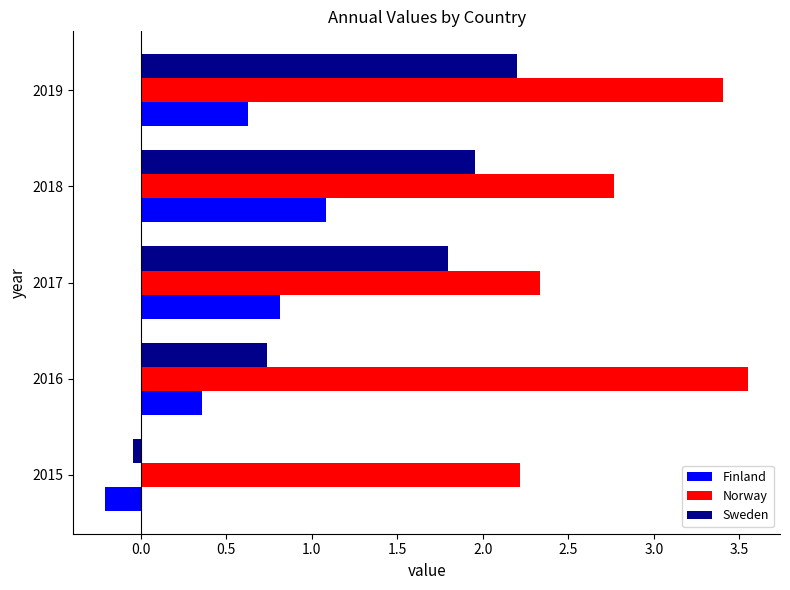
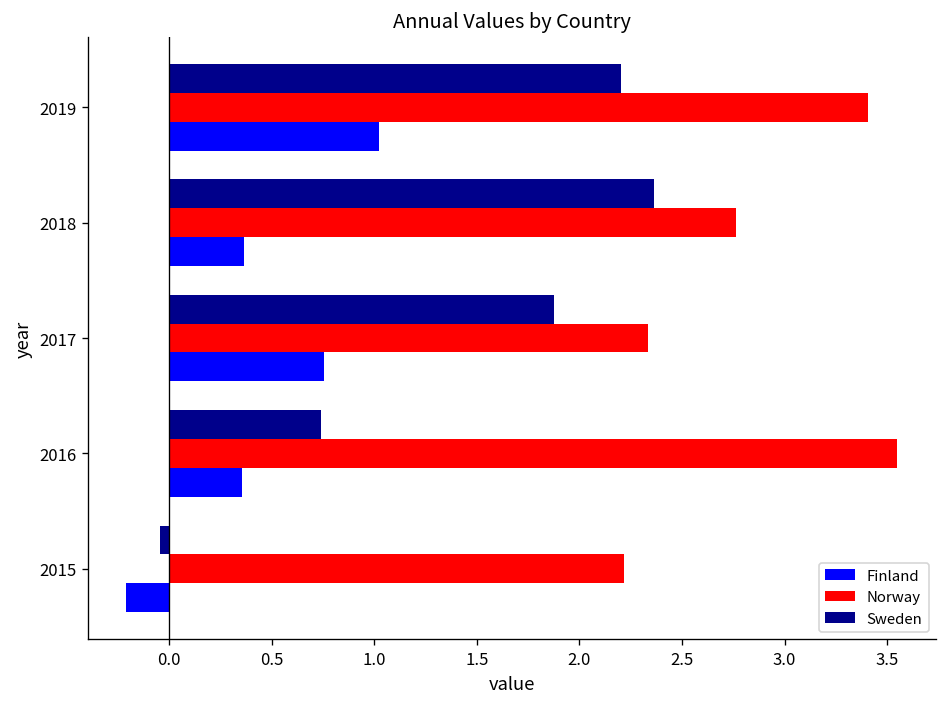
Finland, 2019: 0.63 -> 1.02
Sweden, 2018: 1.95 -> 2.36
Finland, 2018: 1.08 -> 0.37
Sweden, 2017: 1.79 -> 1.87
Finland, 2017: 0.81 -> 0.75
